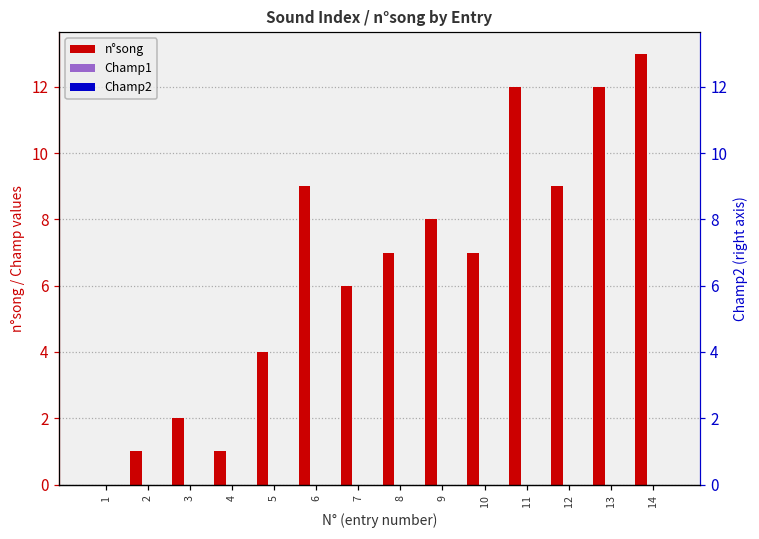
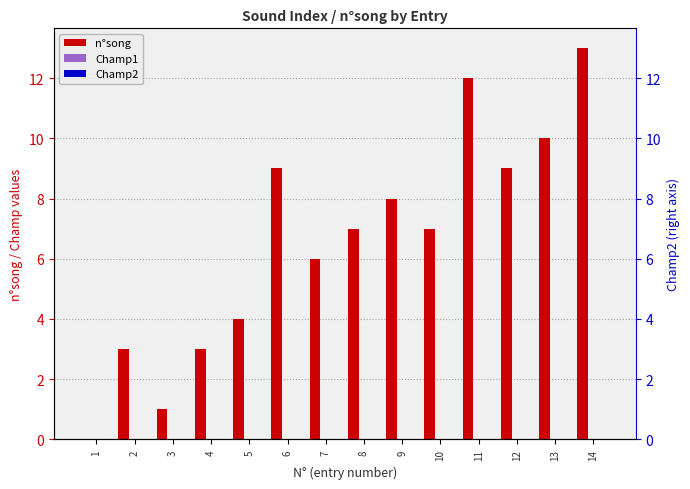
n°song, 2: 1 -> 3
n°song, 3: 2 -> 1
n°song, 4: 1 -> 3
n°song, 13: 12 -> 10
